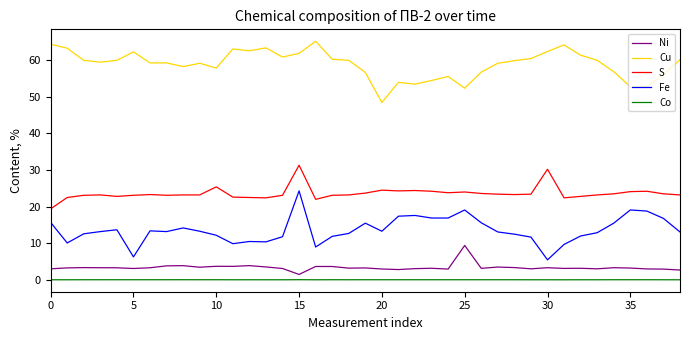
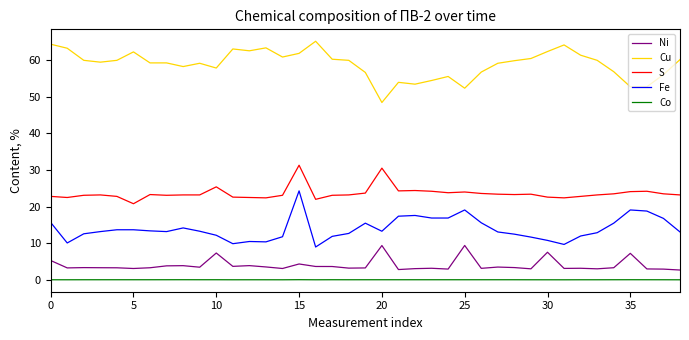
Ni, 0: 3 -> 5
S, 0: 19 -> 23
S, 5: 23 -> 21
Fe, 5: 6 -> 14
Ni, 10: 4 -> 7
Ni, 15: 2 -> 4
Ni, 20: 3 -> 9
S, 20: 25 -> 31
Ni, 30: 3 -> 8
S, 30: 30 -> 23
Fe, 30: 6 -> 11
Ni, 35: 3 -> 7
